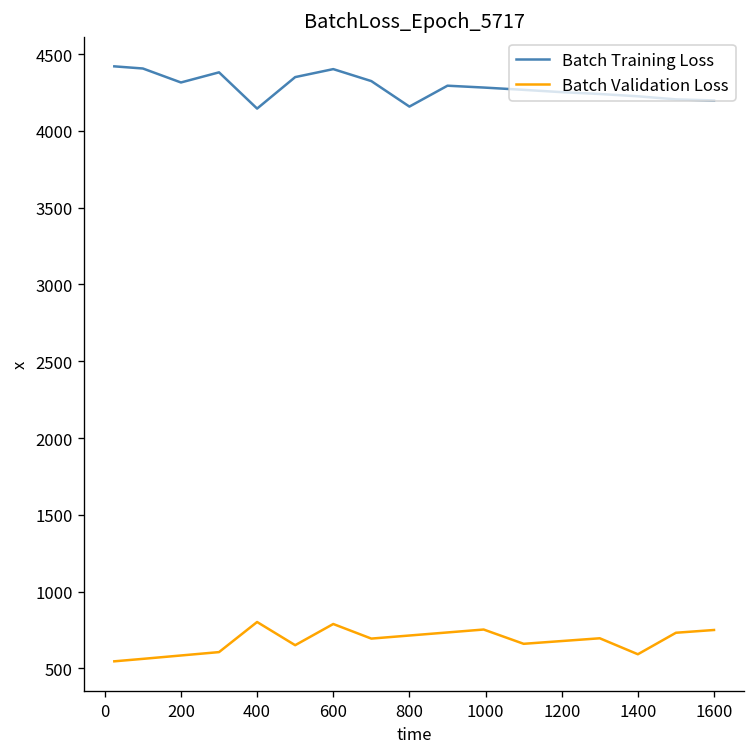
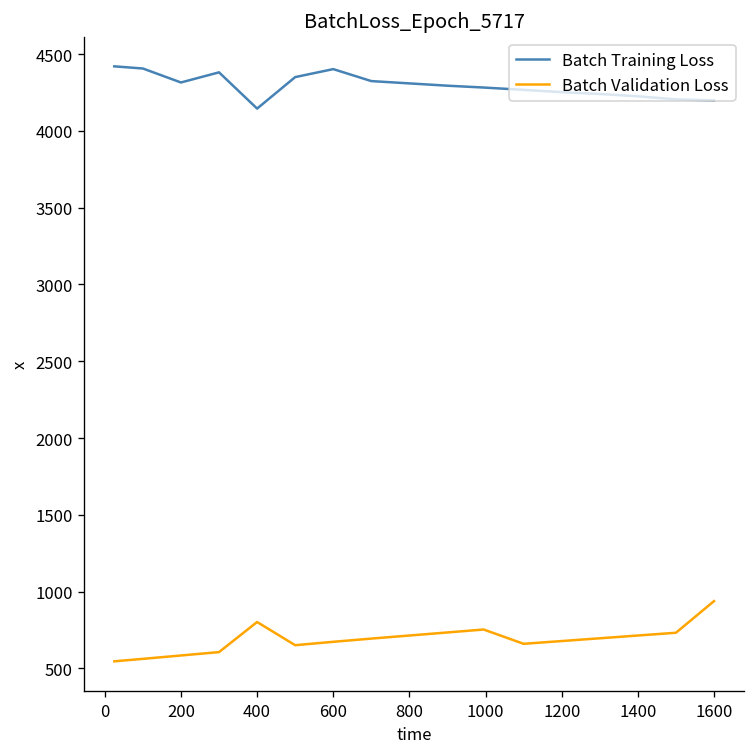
Batch Validation Loss, 600: 790 -> 670
Batch Training Loss, 800: 4160 -> 4310
Batch Validation Loss, 1400: 590 -> 710
Batch Validation Loss, 1600: 750 -> 940
